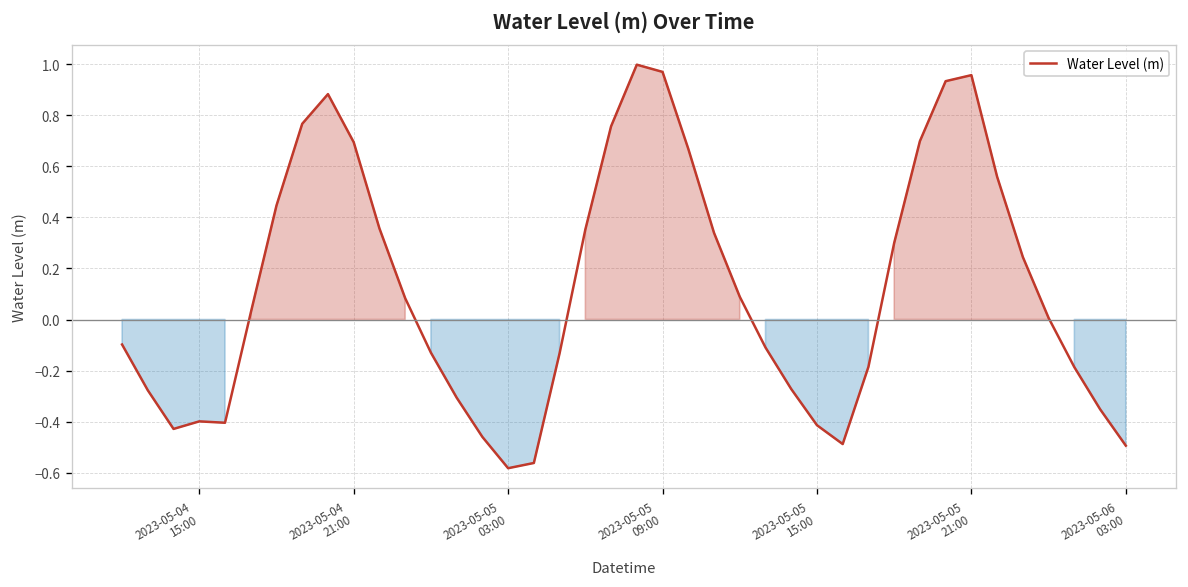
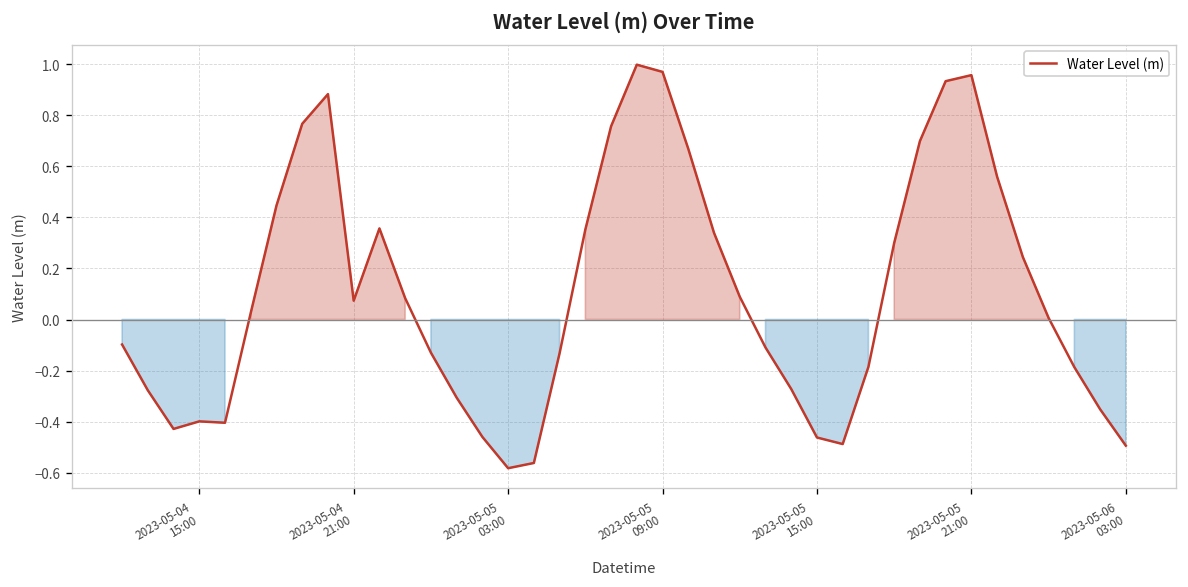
2023-05-04 21:00: 0.69 -> 0.07
2023-05-05 15:00: -0.41 -> -0.46
